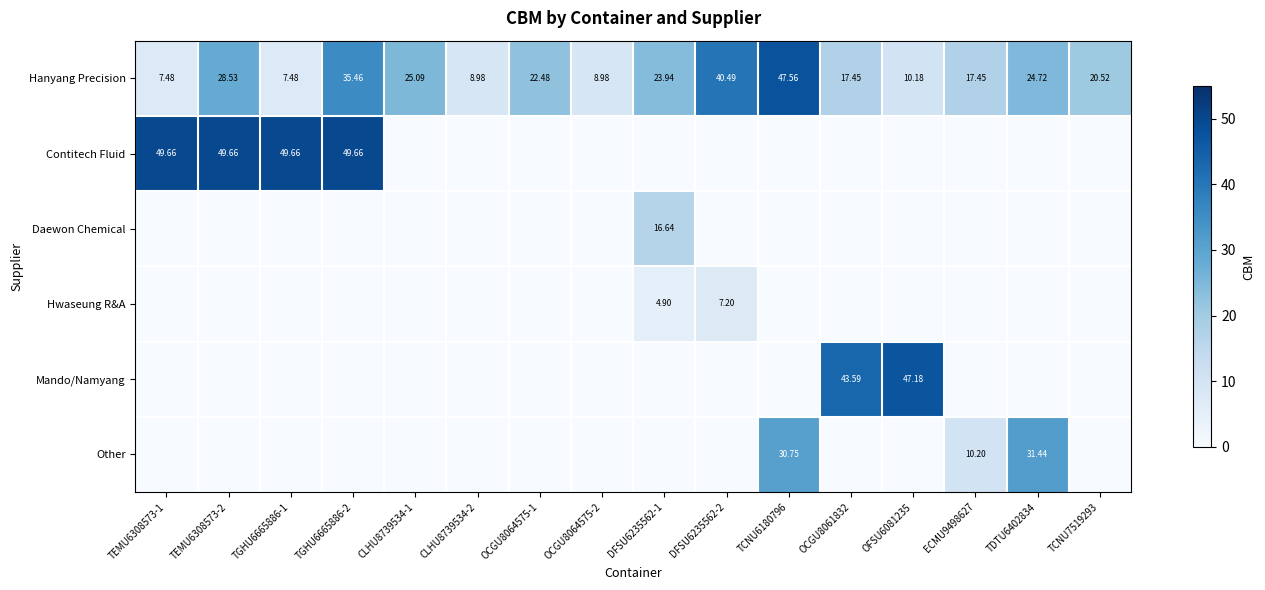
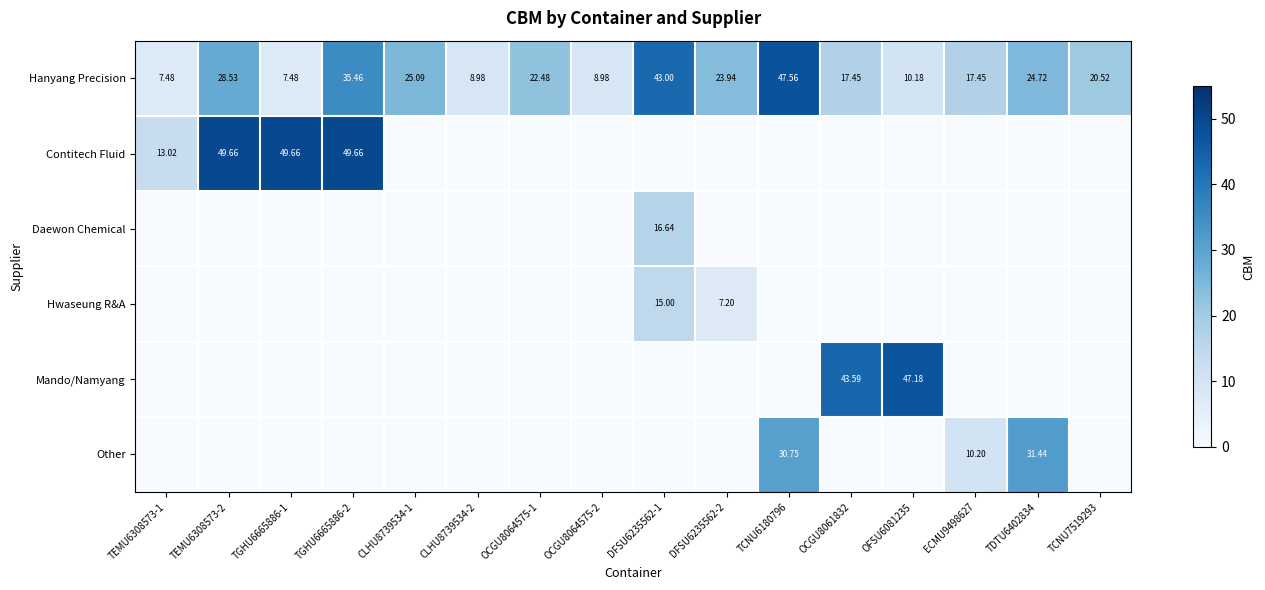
Hanyang Precision, DFSU6235562-1: 23.94 -> 43.00
Hanyang Precision, DFSU6235562-2: 40.49 -> 23.94
Contitech Fluid, TEMU6308573-1: 49.66 -> 13.02
Hwaseung R&A, DFSU6235562-1: 4.90 -> 15.00
